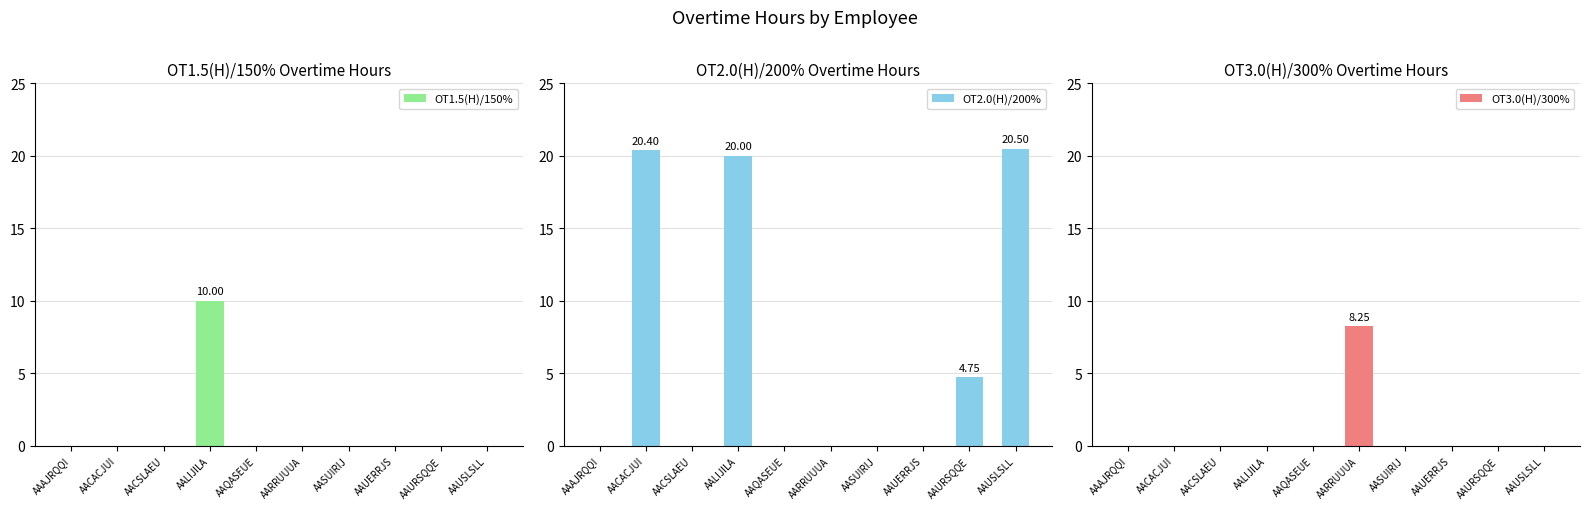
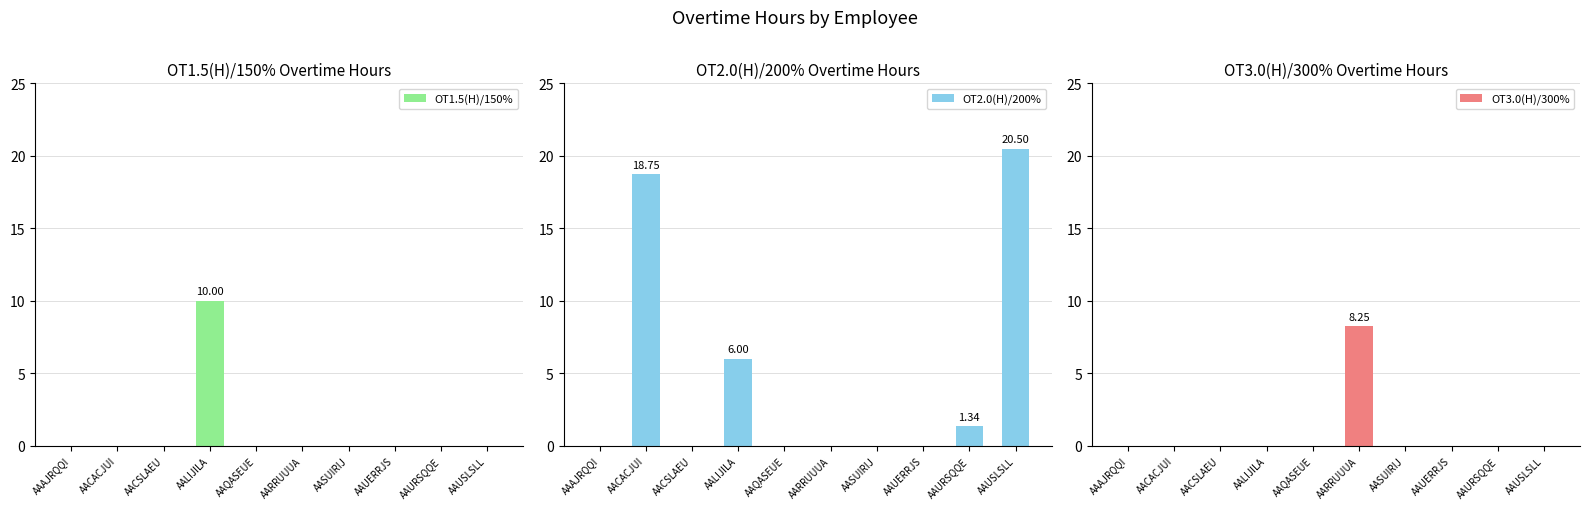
OT2.0(H)/200% Overtime Hours, AACACJUI: 20.40 -> 18.75
OT2.0(H)/200% Overtime Hours, AALIJILA: 20.00 -> 6.00
OT2.0(H)/200% Overtime Hours, AAURSQQE: 4.75 -> 1.34
